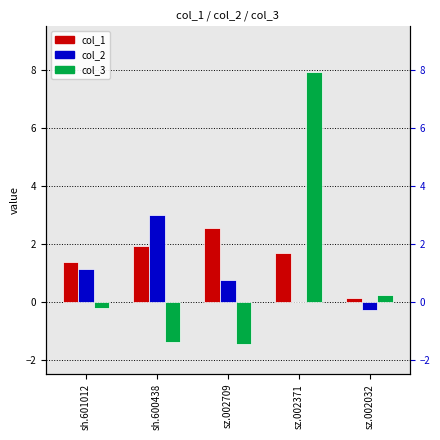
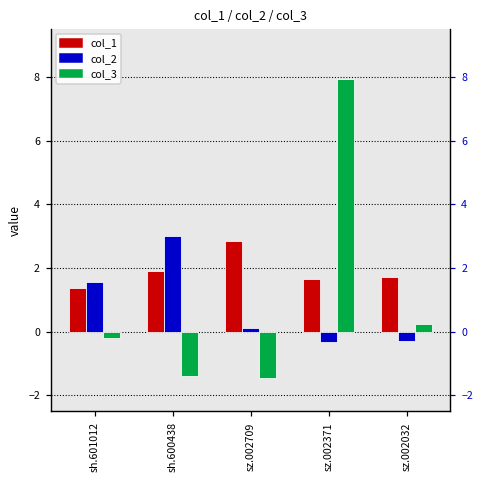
col_2, sh.601012: 1.1 -> 1.6
col_1, sz.002709: 2.5 -> 2.8
col_2, sz.002709: 0.7 -> 0.1
col_2, sz.002371: 0.0 -> -0.3
col_1, sz.002032: 0.1 -> 1.7
